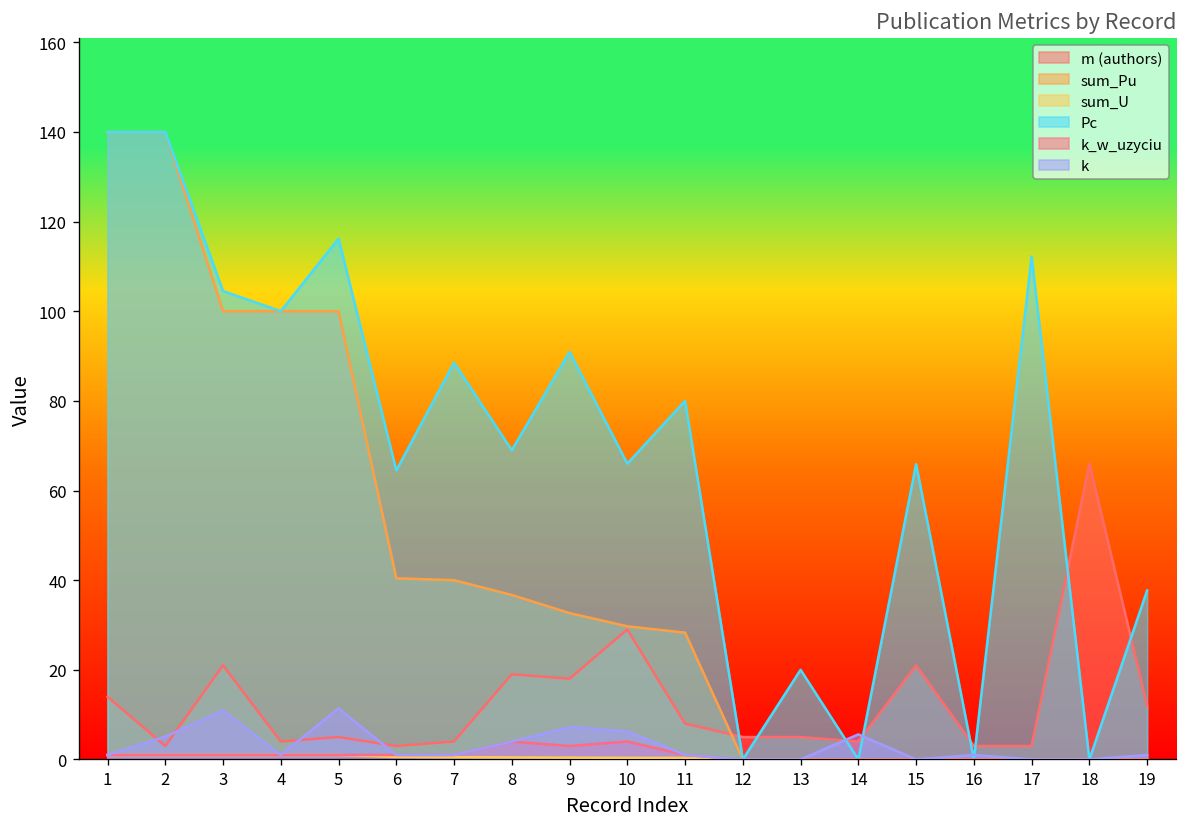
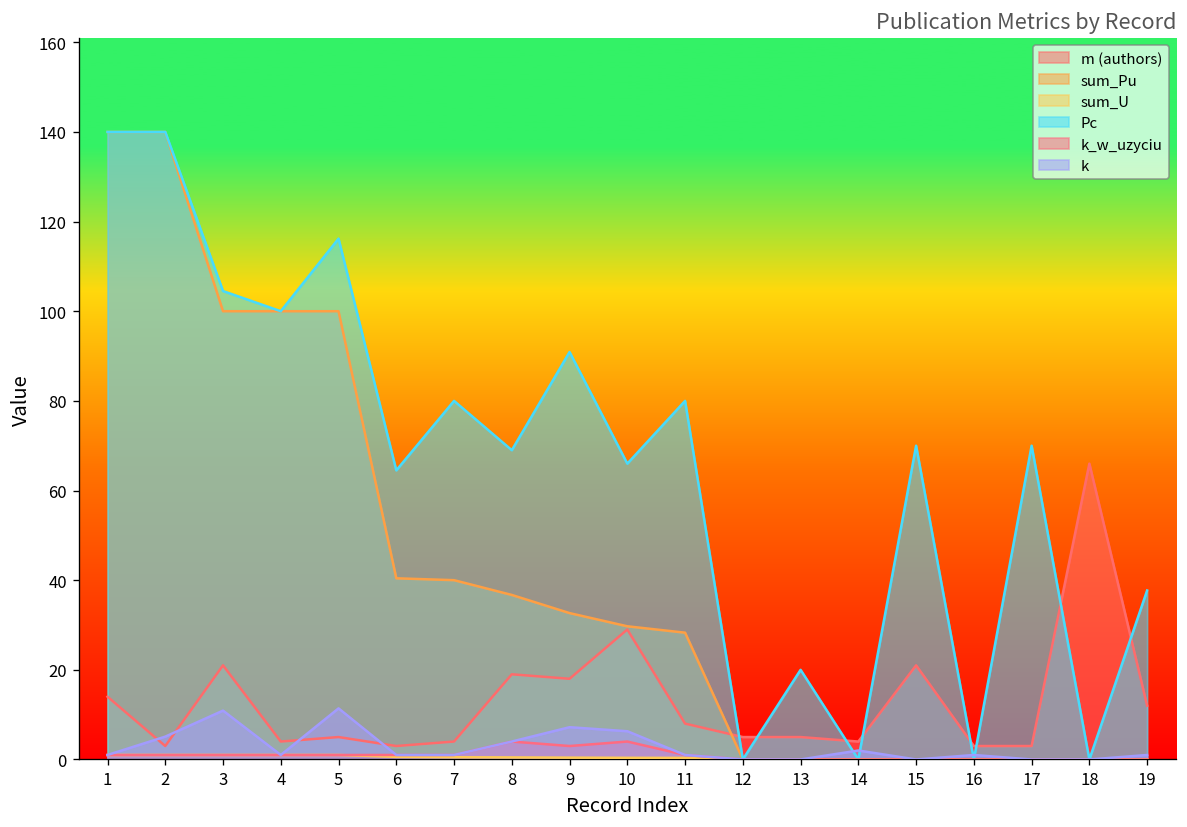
Pc, 7: 89 -> 80
k, 14: 6 -> 2
Pc, 15: 66 -> 70
Pc, 17: 112 -> 70
